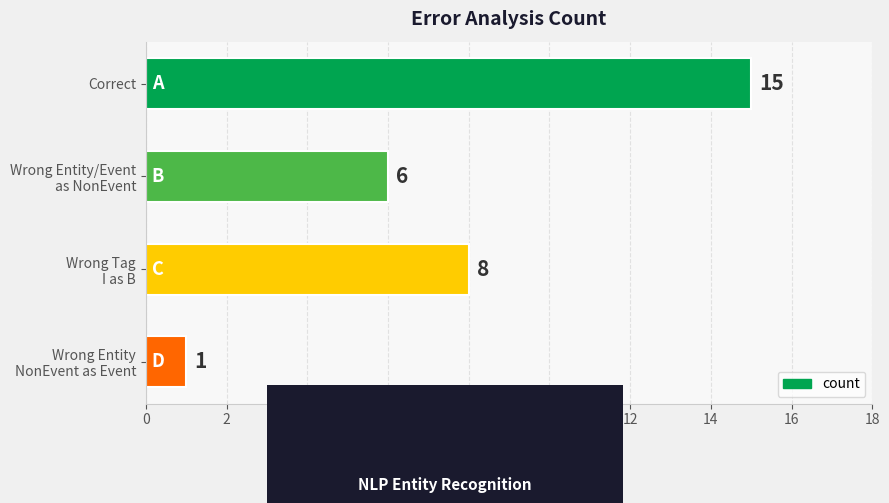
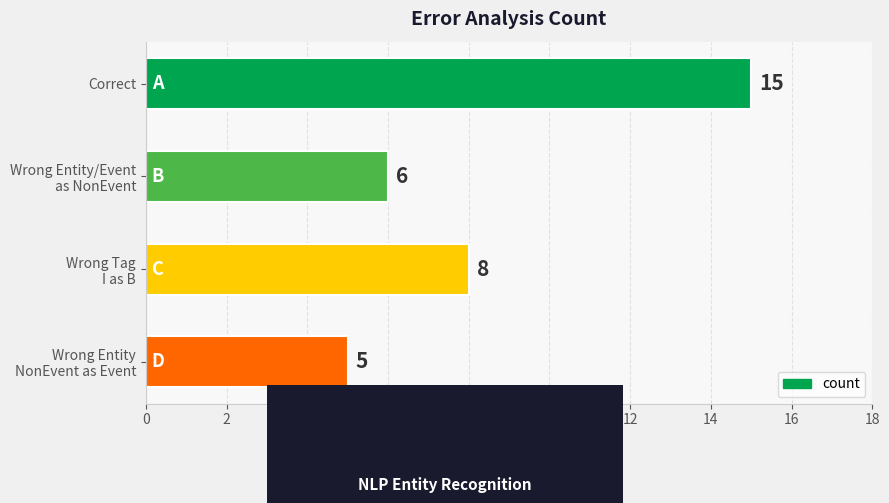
Wrong Entity NonEvent as Event: 1 -> 5
